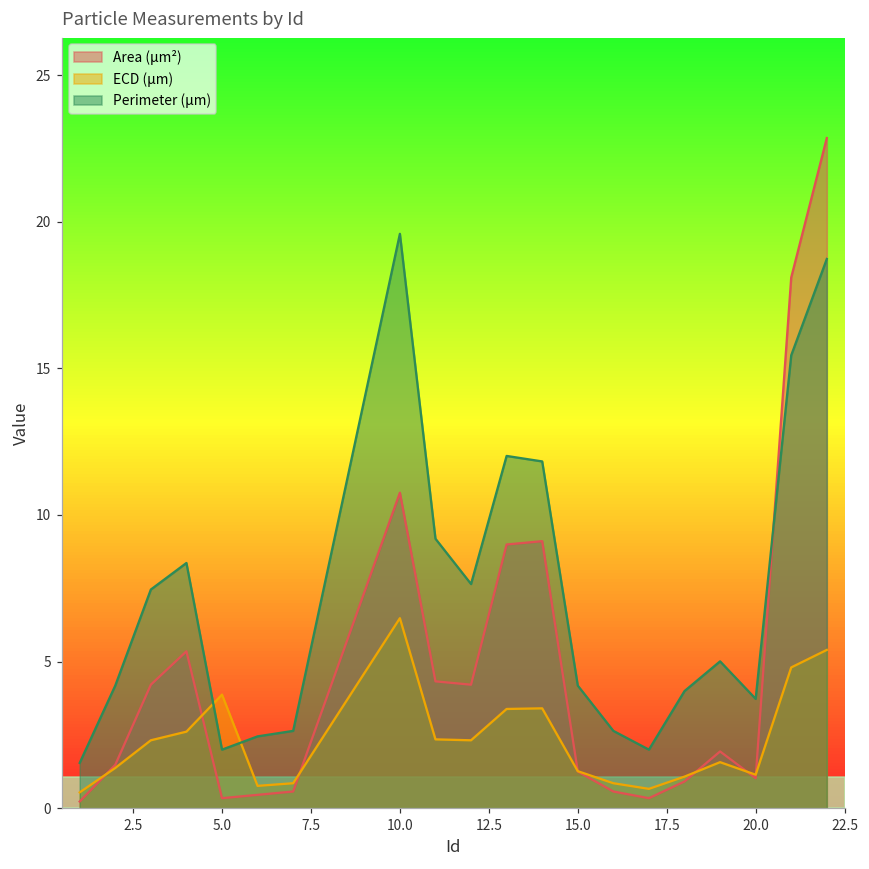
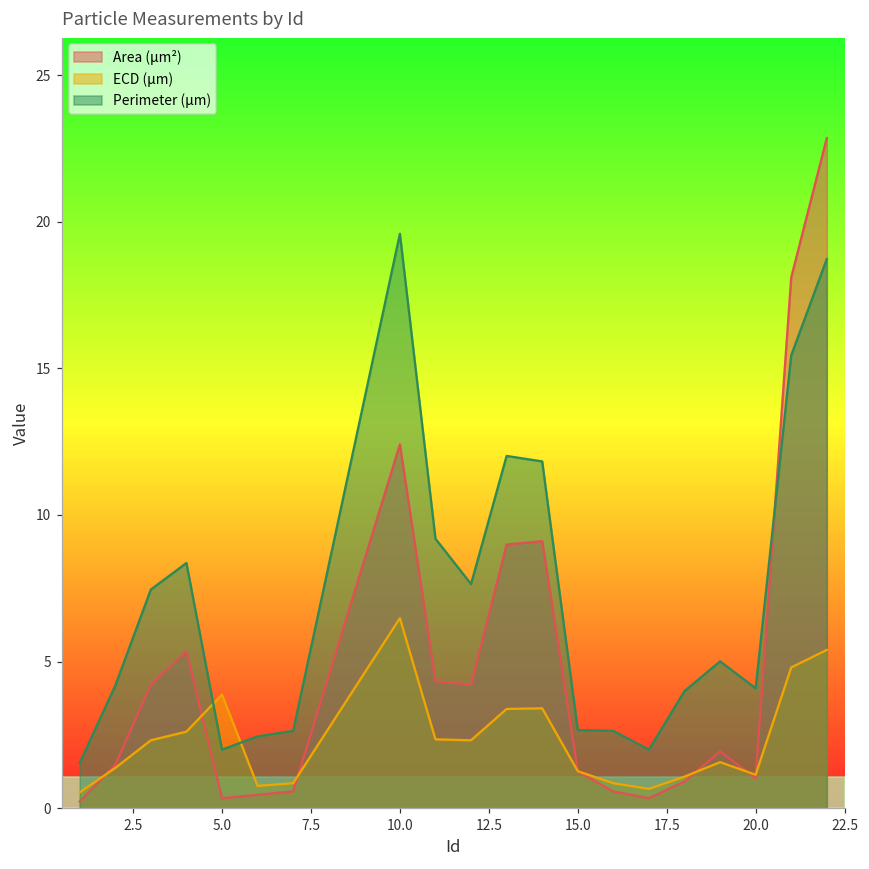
Area (μm²), 10.0: 10.8 -> 12.4
Perimeter (μm), 15.0: 4.2 -> 2.7
Perimeter (μm), 20.0: 3.7 -> 4.1
